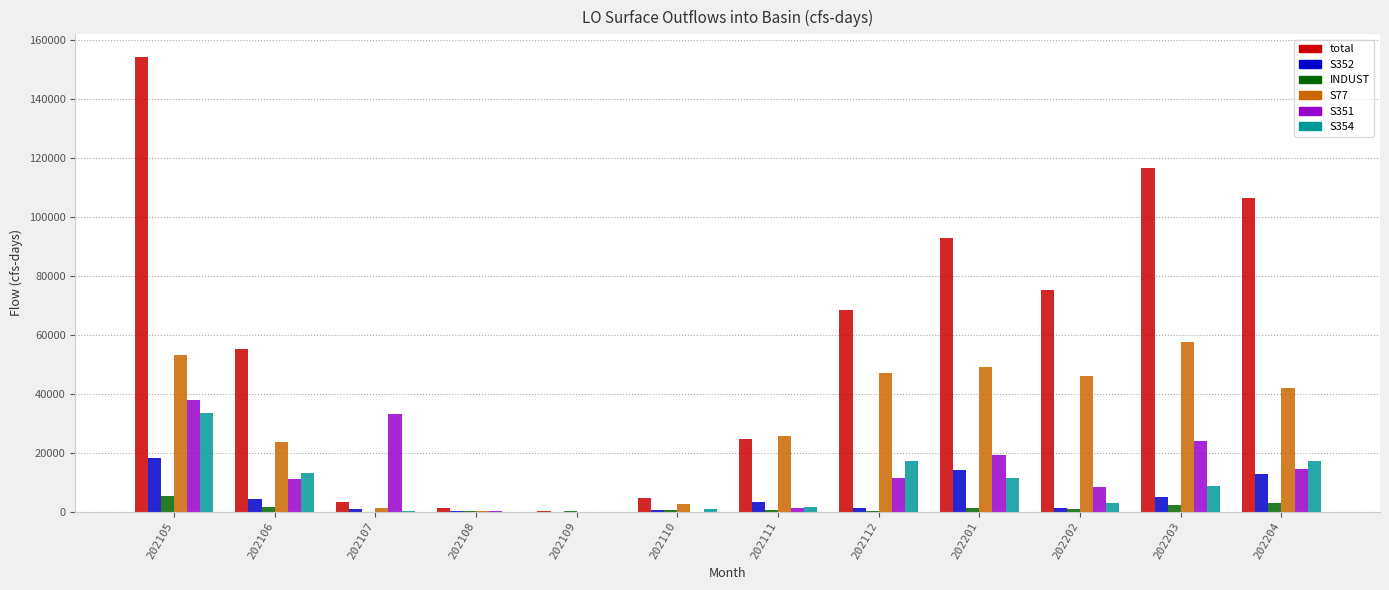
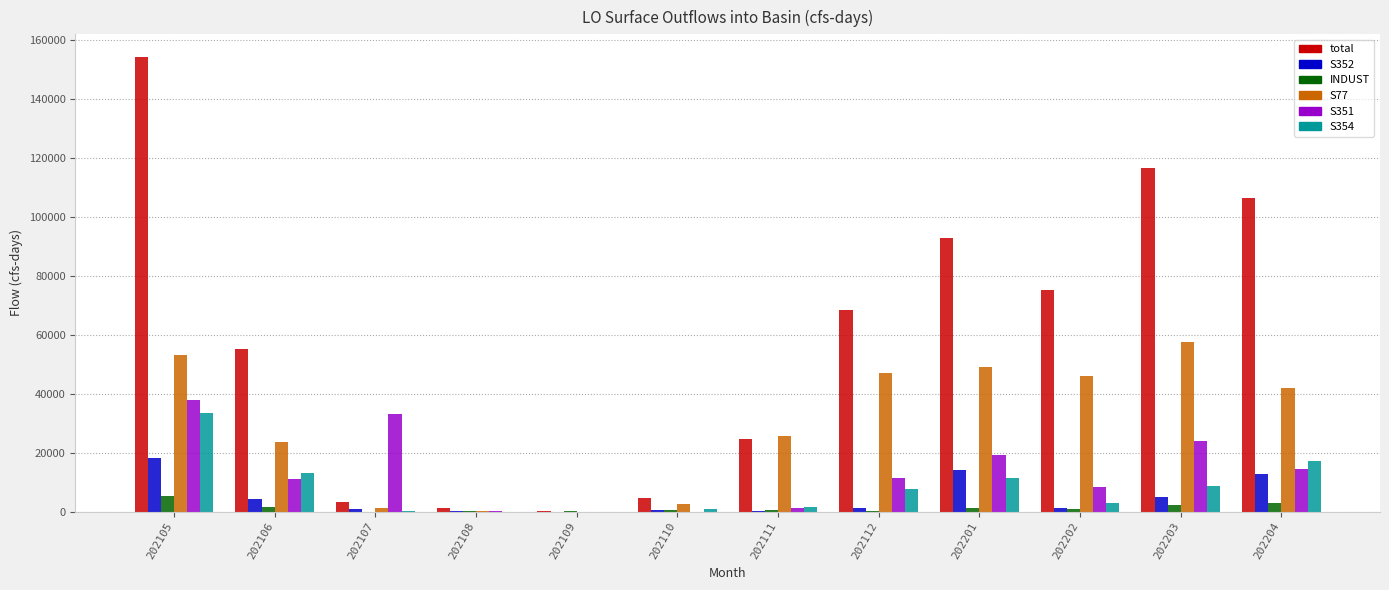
S352, 202111: 3000 -> 0
S354, 202112: 17000 -> 8000
